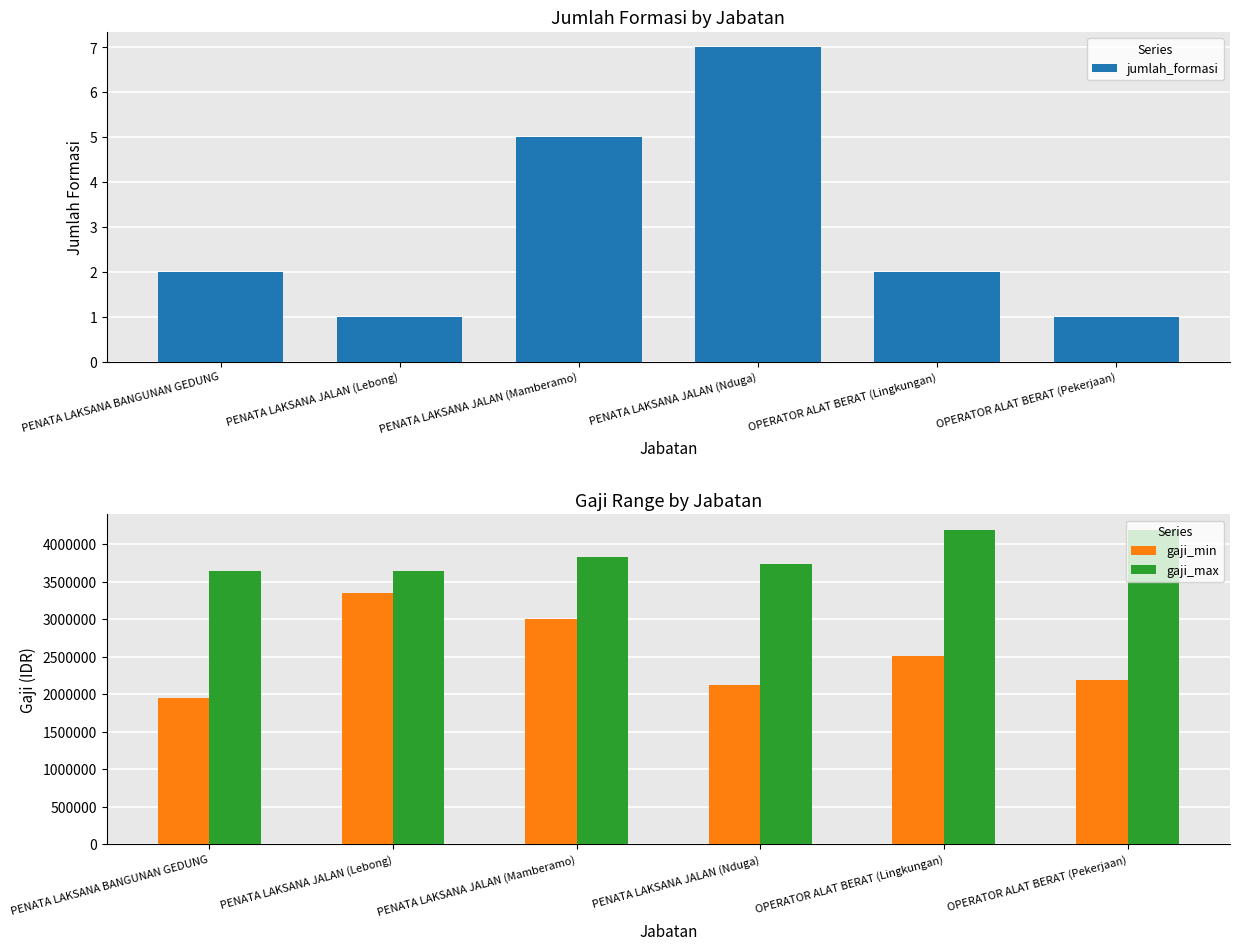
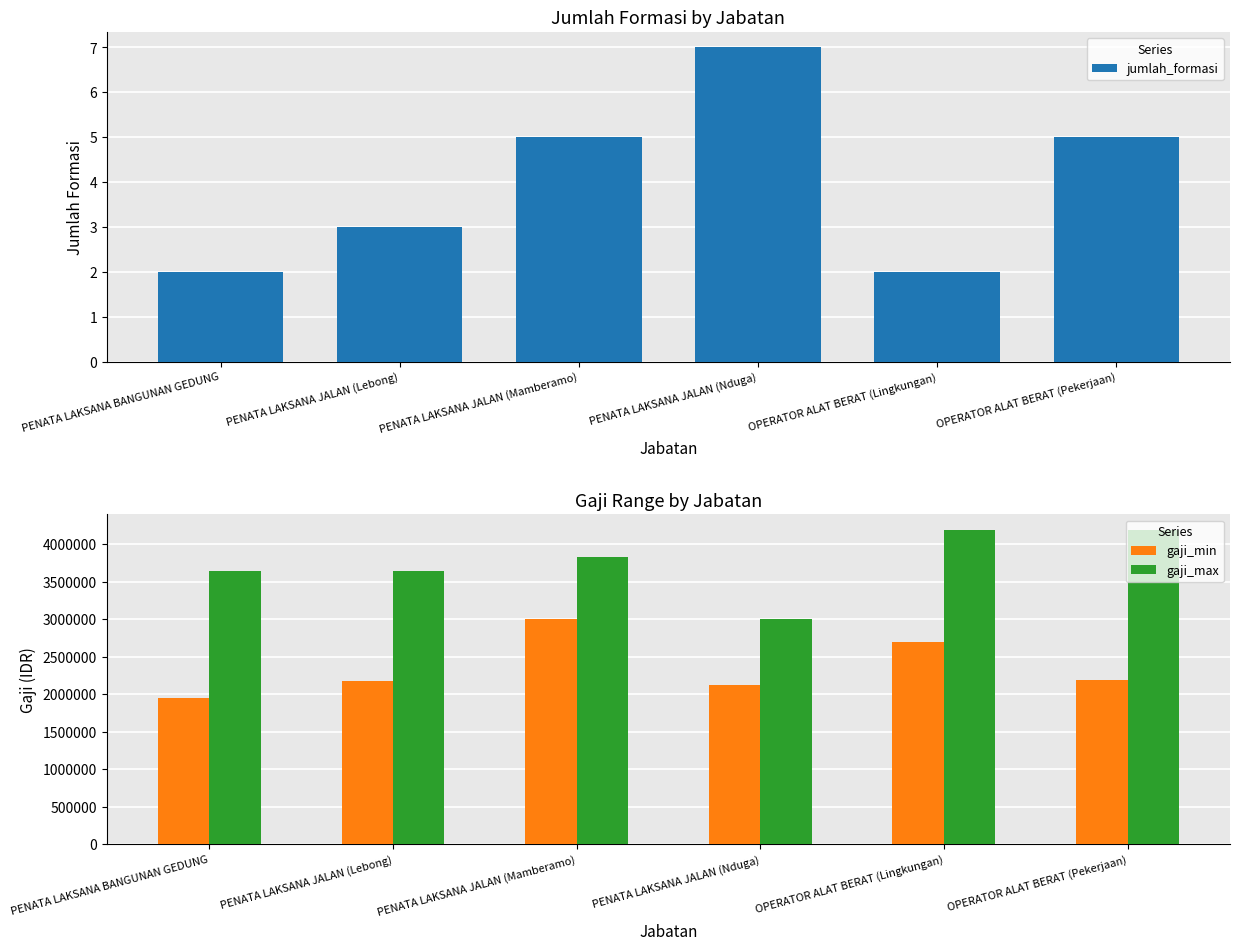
Jumlah Formasi by Jabatan, PENATA LAKSANA JALAN (Lebong): 1 -> 3
Jumlah Formasi by Jabatan, OPERATOR ALAT BERAT (Pekerjaan): 1 -> 5
Gaji Range by Jabatan, gaji_min, PENATA LAKSANA JALAN (Lebong): 3400000 -> 2200000
Gaji Range by Jabatan, gaji_max, PENATA LAKSANA JALAN (Nduga): 3700000 -> 3000000
Gaji Range by Jabatan, gaji_min, OPERATOR ALAT BERAT (Lingkungan): 2500000 -> 2700000
